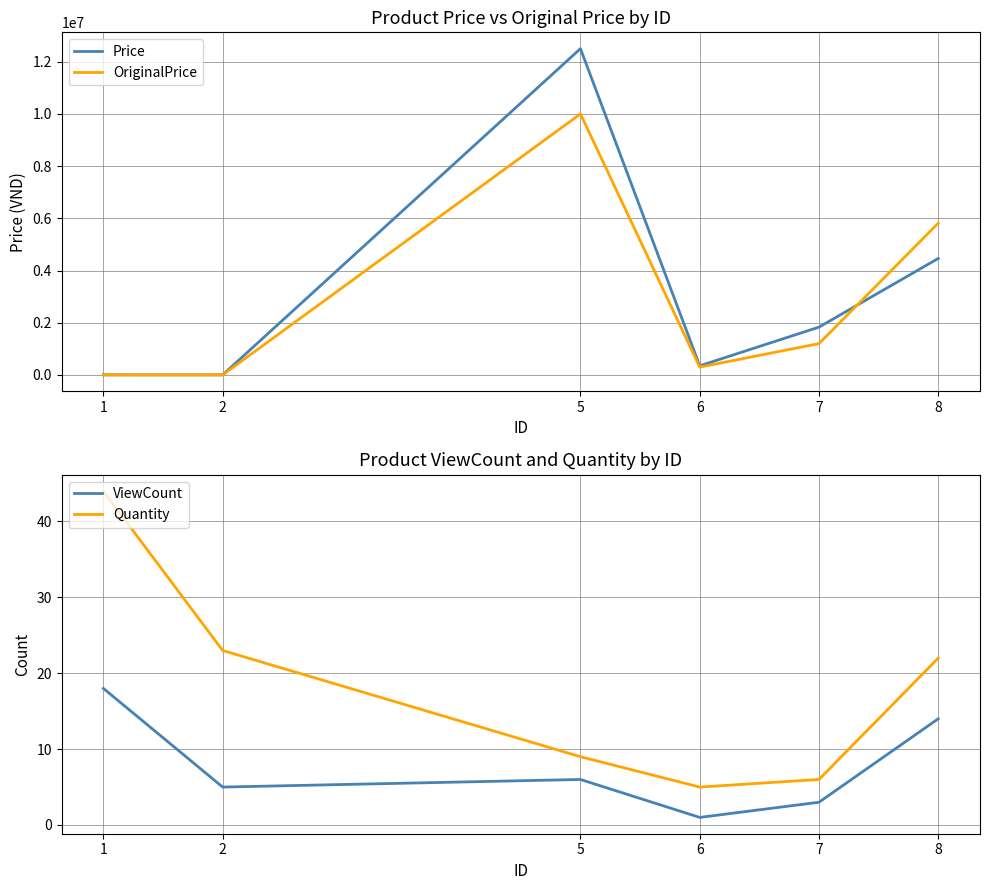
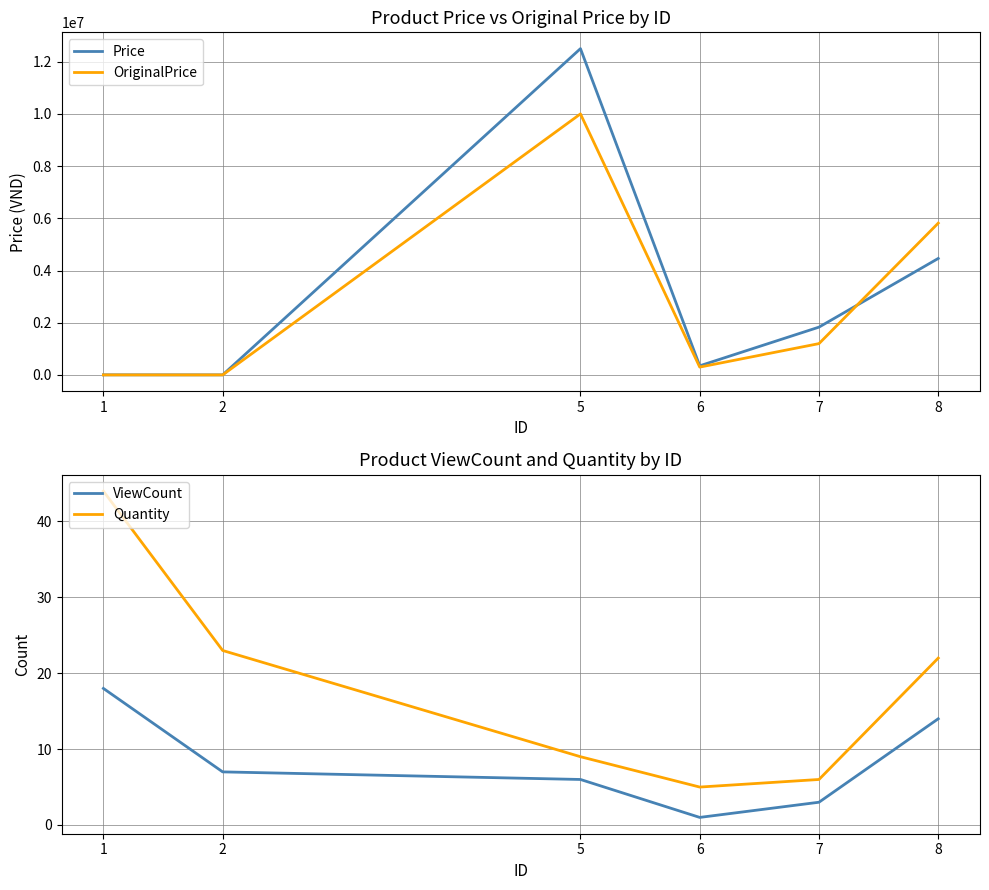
Product ViewCount and Quantity by ID, ViewCount, 2: 5 -> 7
